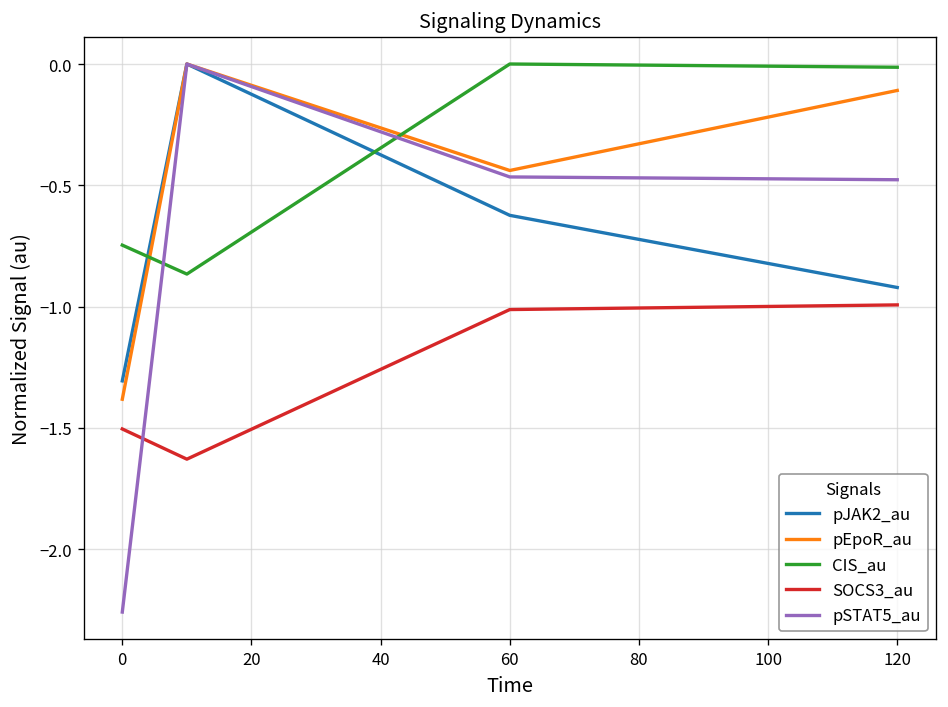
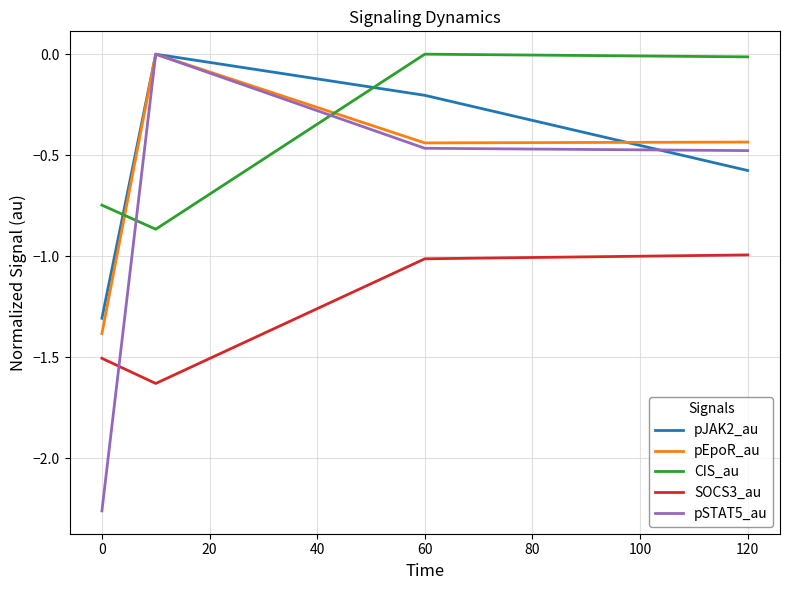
pJAK2_au, 60: -0.62 -> -0.20
pJAK2_au, 120: -0.92 -> -0.58
pEpoR_au, 120: -0.11 -> -0.43
